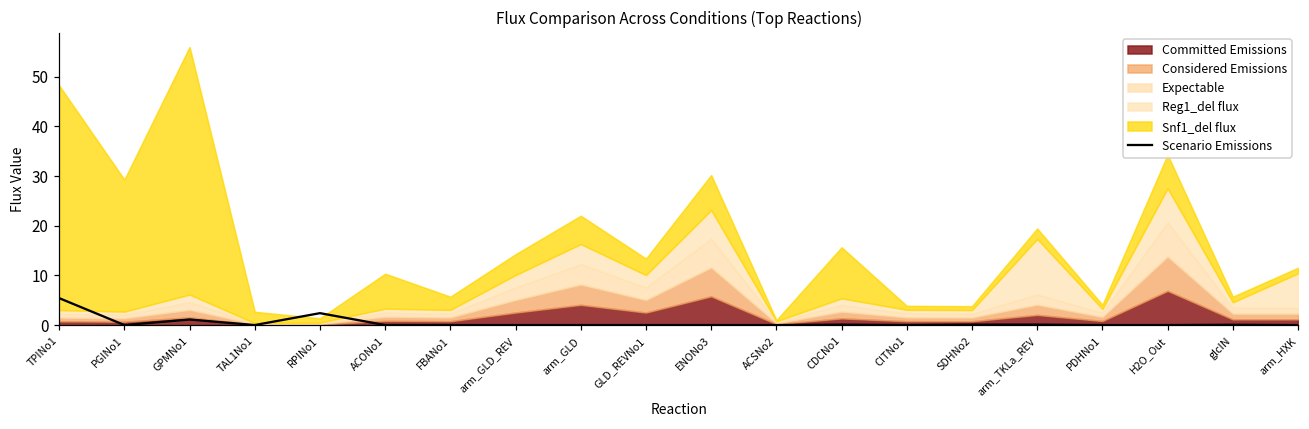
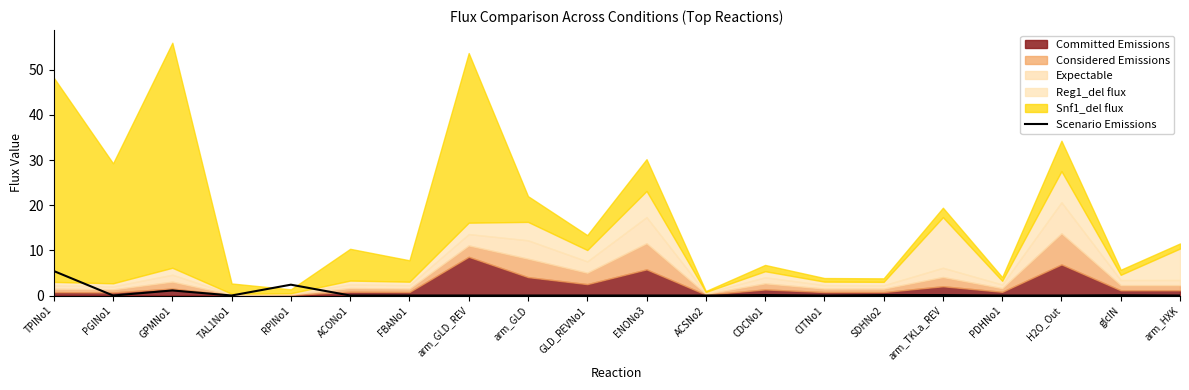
Snf1_del flux, FBANo1: 3 -> 5
Committed Emissions, arm_GLD_REV: 3 -> 9
Snf1_del flux, arm_GLD_REV: 4 -> 38
Snf1_del flux, CDCNo1: 10 -> 1
